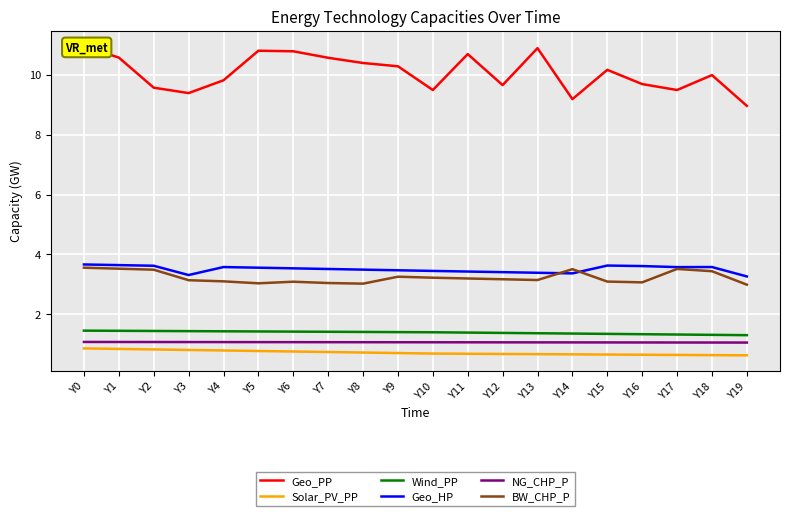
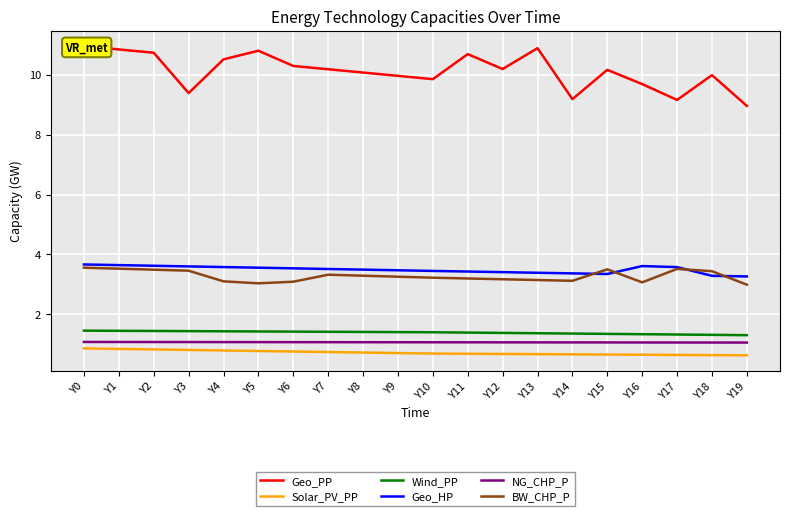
Geo_PP, Y1: 10.6 -> 10.8
Geo_PP, Y2: 9.6 -> 10.7
Geo_HP, Y3: 3.3 -> 3.6
BW_CHP_P, Y3: 3.1 -> 3.5
Geo_PP, Y4: 9.8 -> 10.5
Geo_PP, Y6: 10.8 -> 10.3
Geo_PP, Y7: 10.6 -> 10.2
BW_CHP_P, Y7: 3.0 -> 3.3
Geo_PP, Y8: 10.4 -> 10.1
BW_CHP_P, Y8: 3.0 -> 3.3
Geo_PP, Y9: 10.3 -> 10.0
Geo_PP, Y10: 9.5 -> 9.9
Geo_PP, Y12: 9.7 -> 10.2
BW_CHP_P, Y14: 3.5 -> 3.1
Geo_HP, Y15: 3.6 -> 3.3
BW_CHP_P, Y15: 3.1 -> 3.5
Geo_PP, Y17: 9.5 -> 9.2
Geo_HP, Y18: 3.6 -> 3.3
